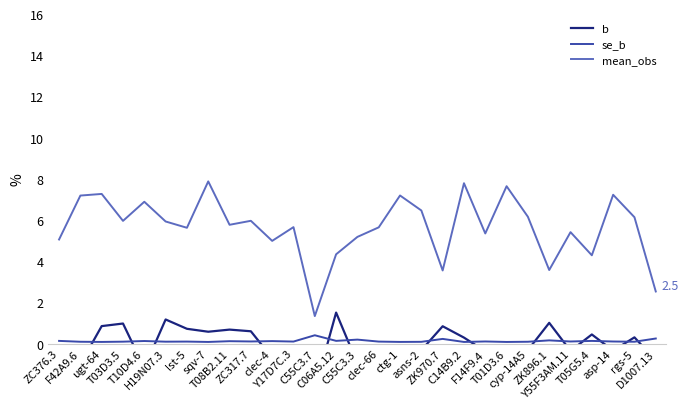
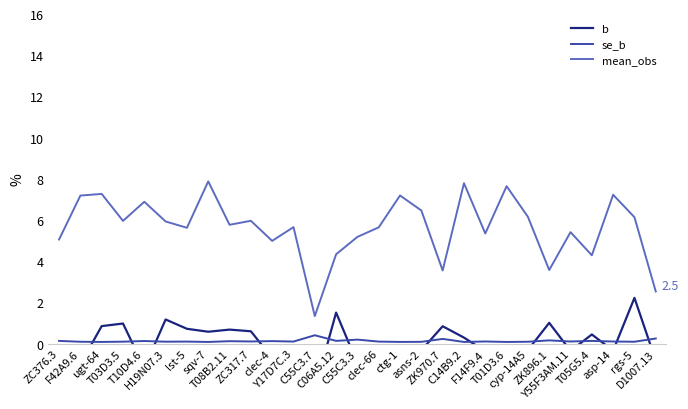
b, rgs-5: 0.3 -> 2.2
